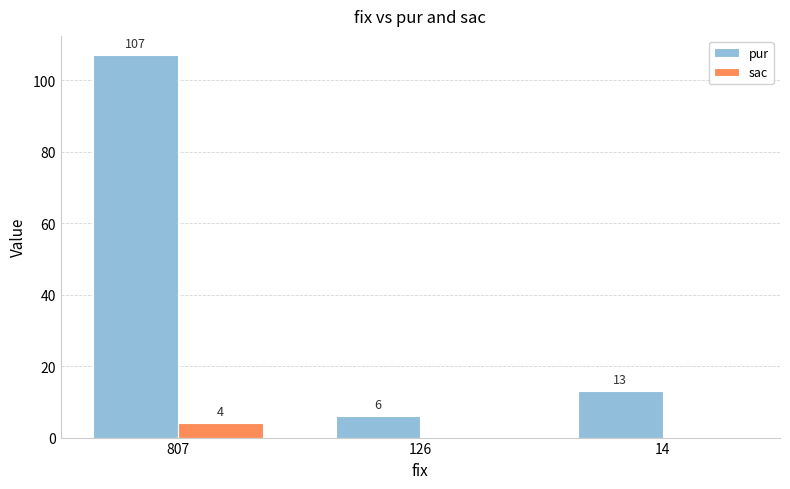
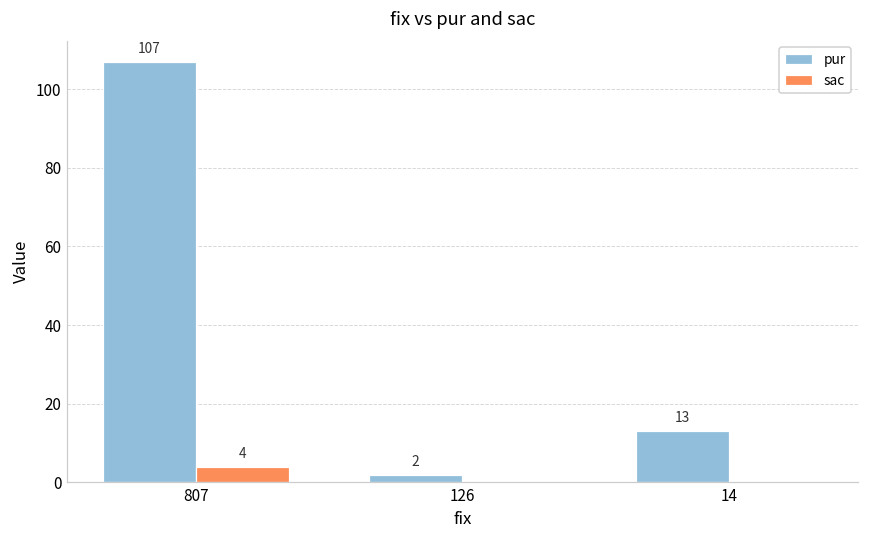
pur, 126: 6 -> 2
